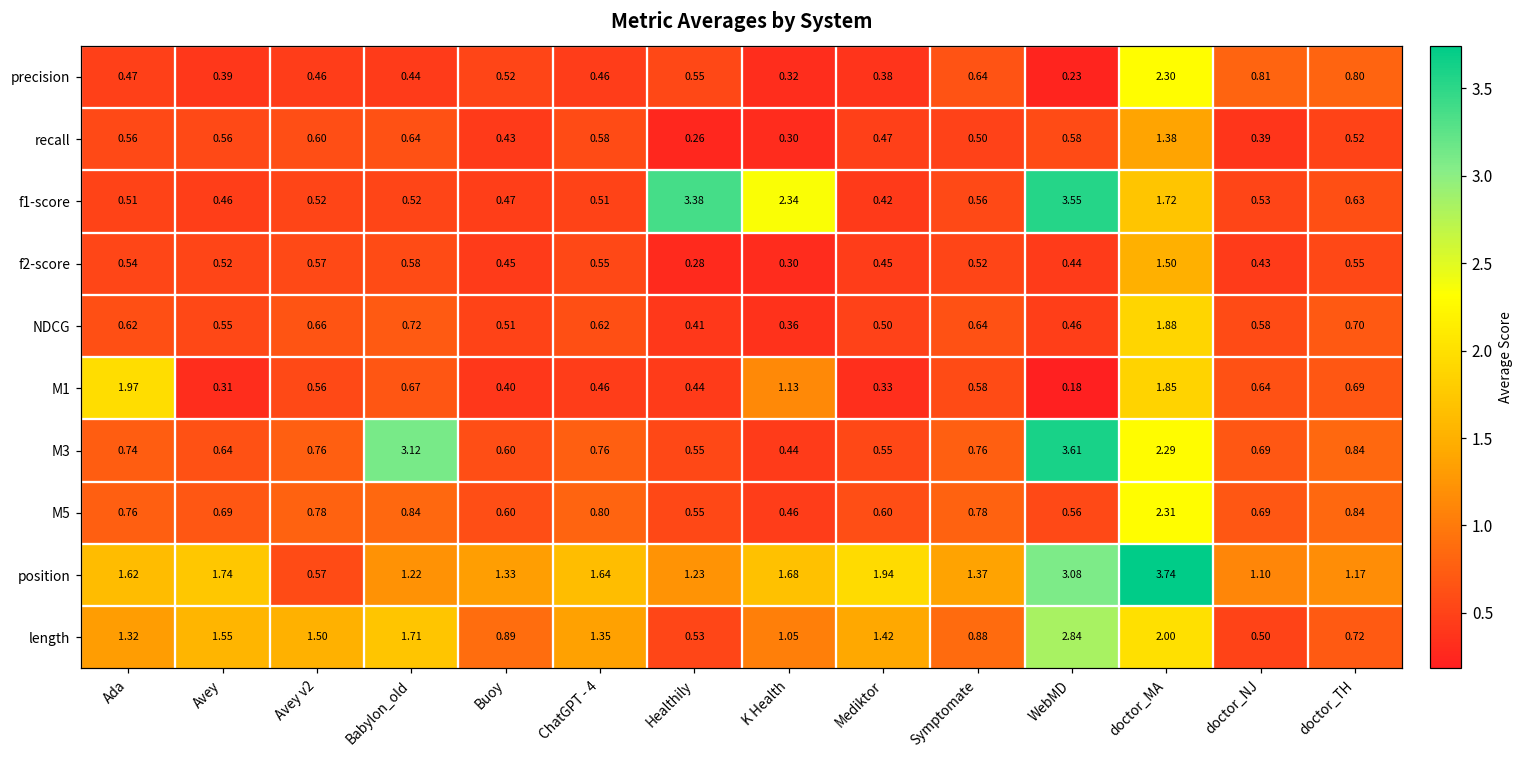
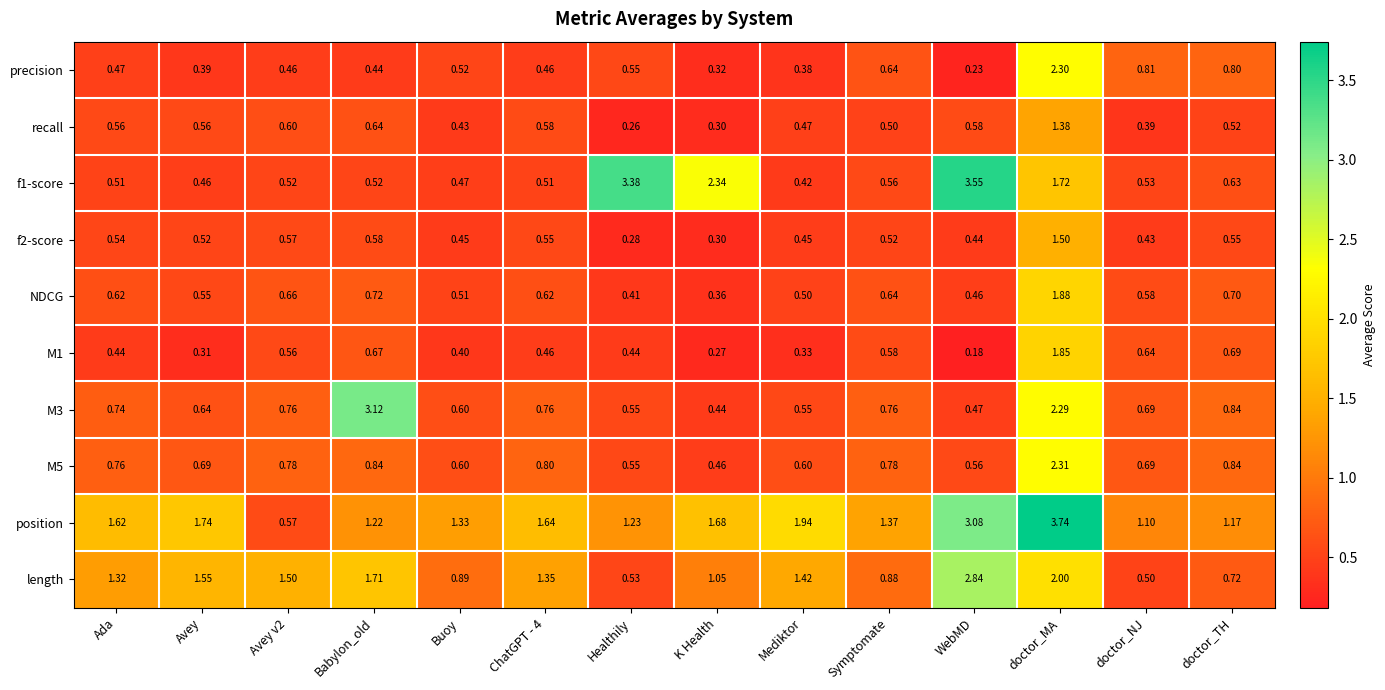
M1, Ada: 1.97 -> 0.44
M1, K Health: 1.13 -> 0.27
M3, WebMD: 3.61 -> 0.47
